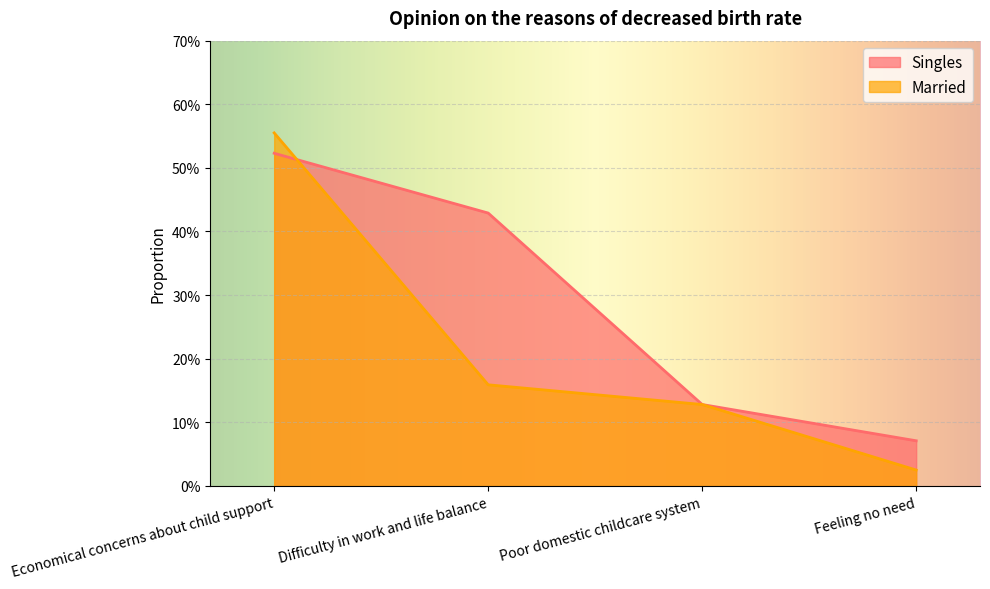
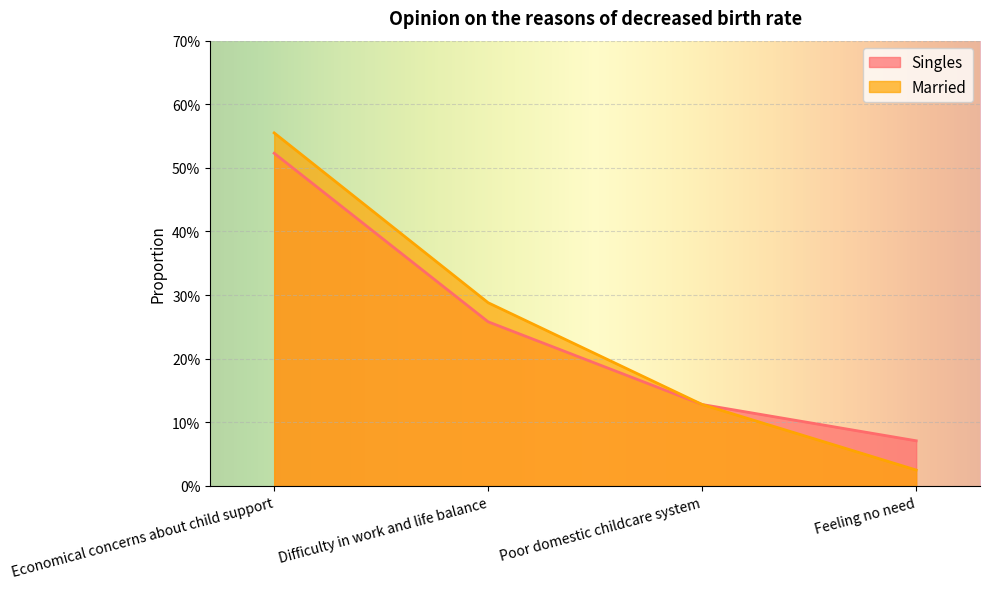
Singles, Difficulty in work and life balance: 43% -> 26%
Married, Difficulty in work and life balance: 16% -> 29%
